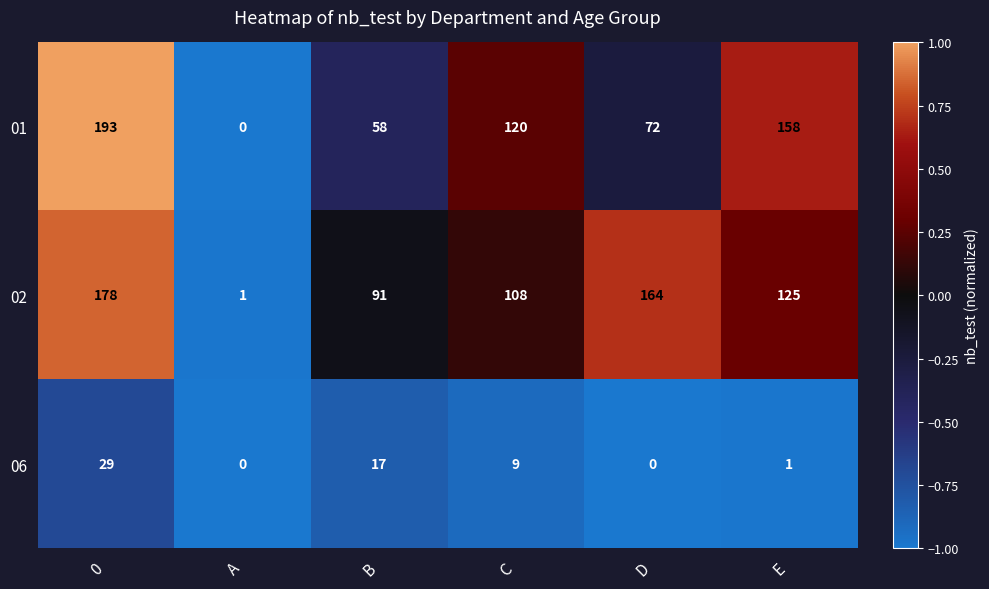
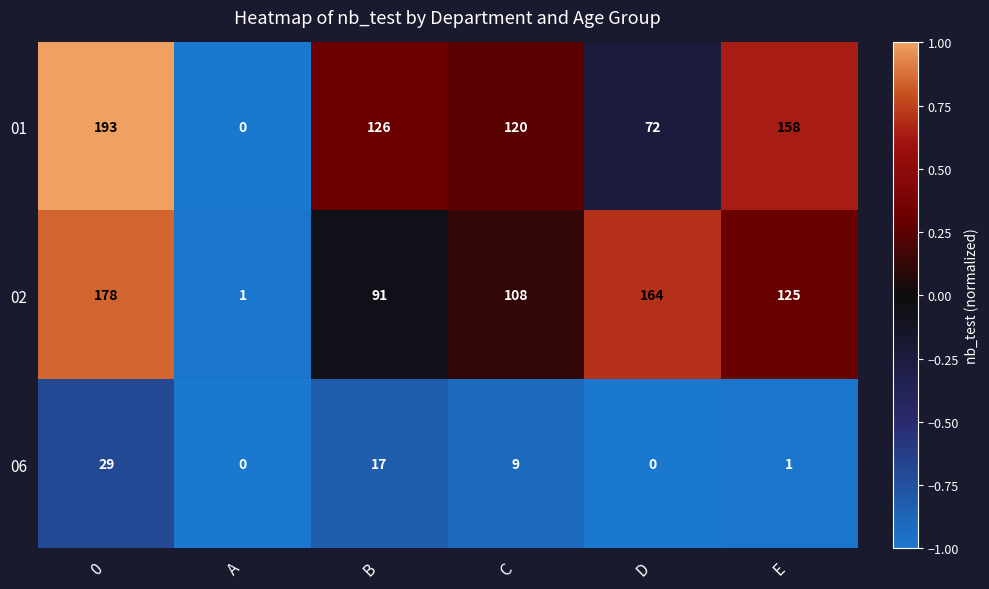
01, B: 58 -> 126
